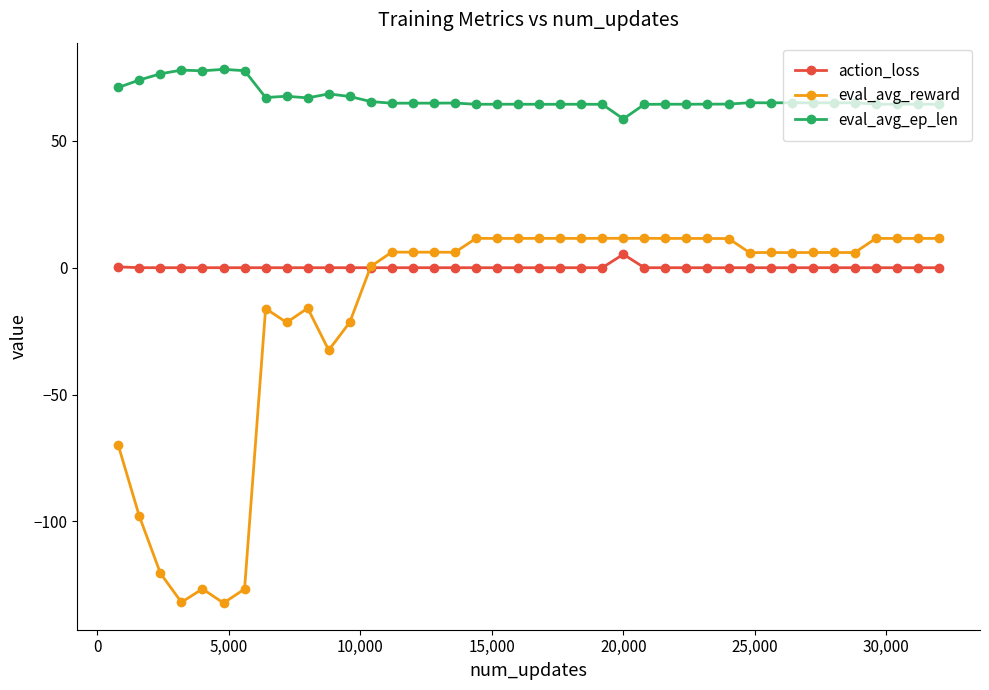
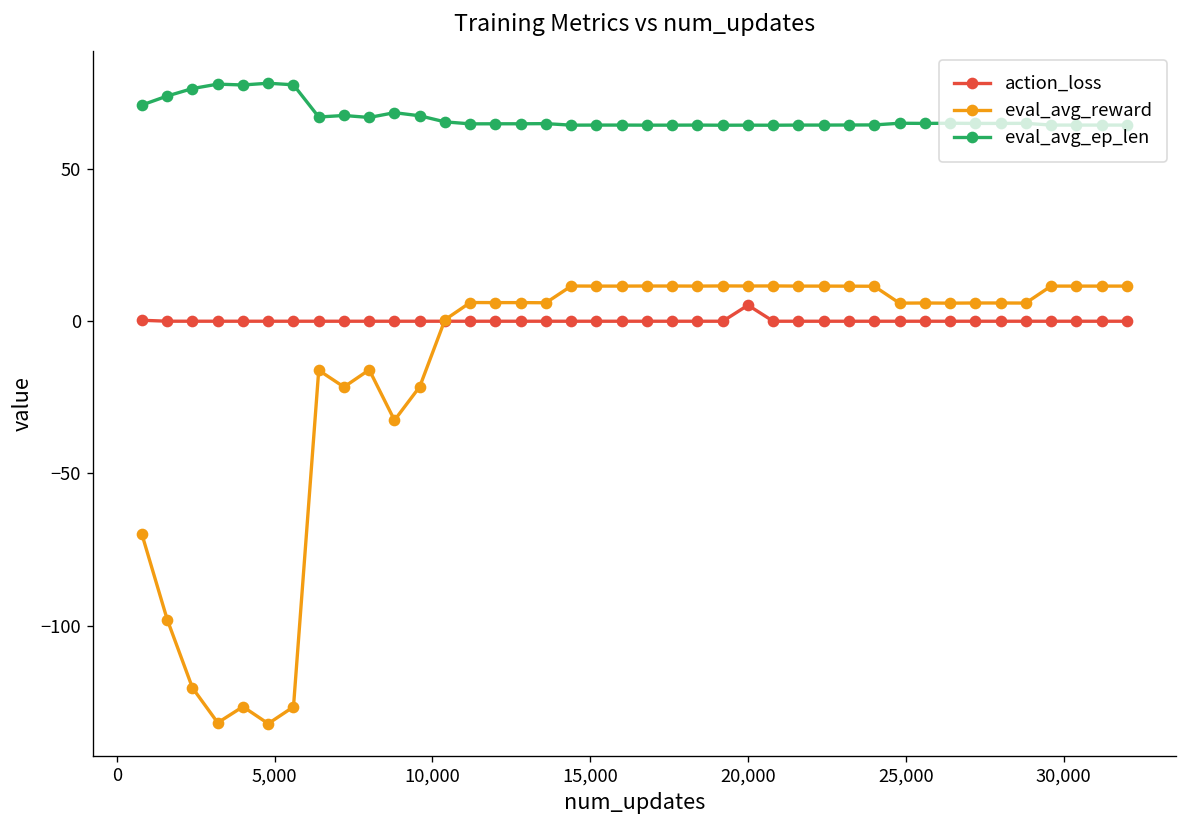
eval_avg_ep_len, 20,000: 59 -> 64
